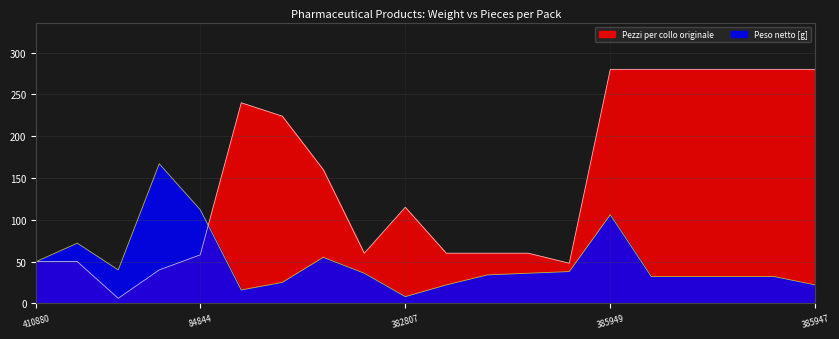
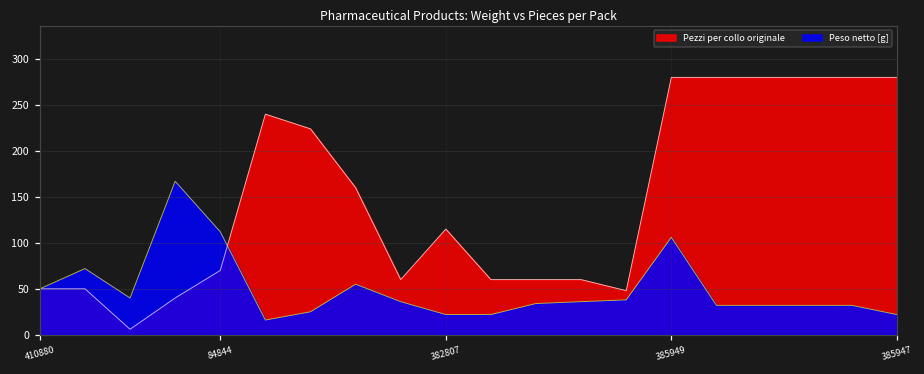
Pezzi per collo originale, 84844: 60 -> 70
Peso netto [g], 382807: 10 -> 20
